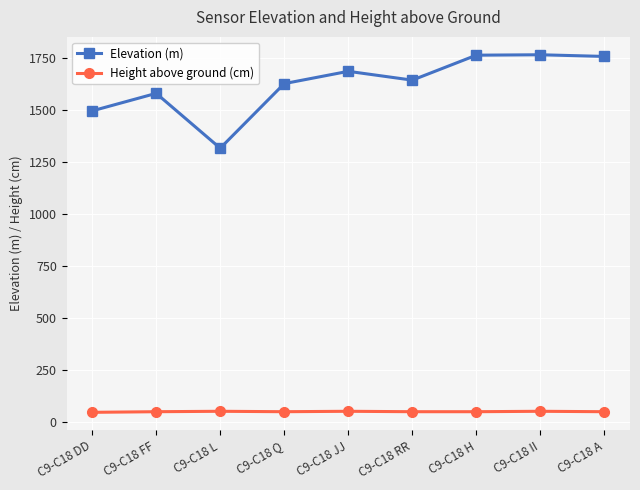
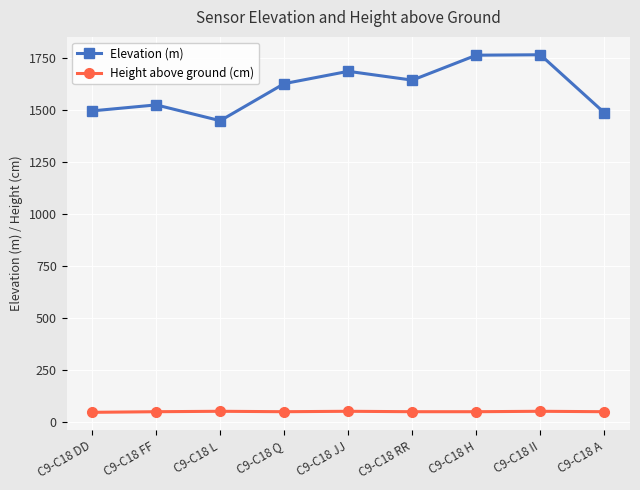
Elevation (m), C9-C18 FF: 1580 -> 1530
Elevation (m), C9-C18 L: 1320 -> 1450
Elevation (m), C9-C18 A: 1760 -> 1490
